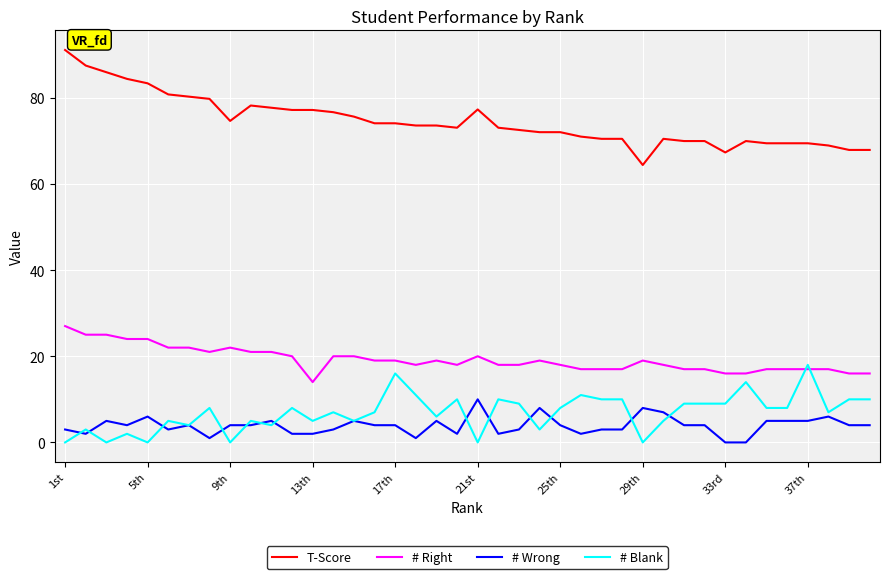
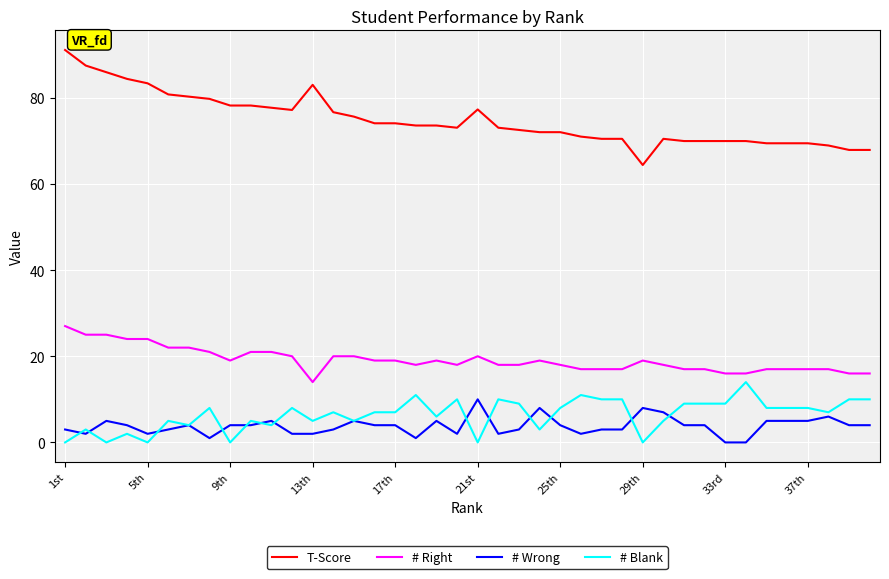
# Wrong, 5th: 6 -> 2
T-Score, 9th: 75 -> 78
# Right, 9th: 22 -> 19
T-Score, 13th: 77 -> 83
# Blank, 17th: 16 -> 7
T-Score, 33rd: 67 -> 70
# Blank, 37th: 18 -> 8
